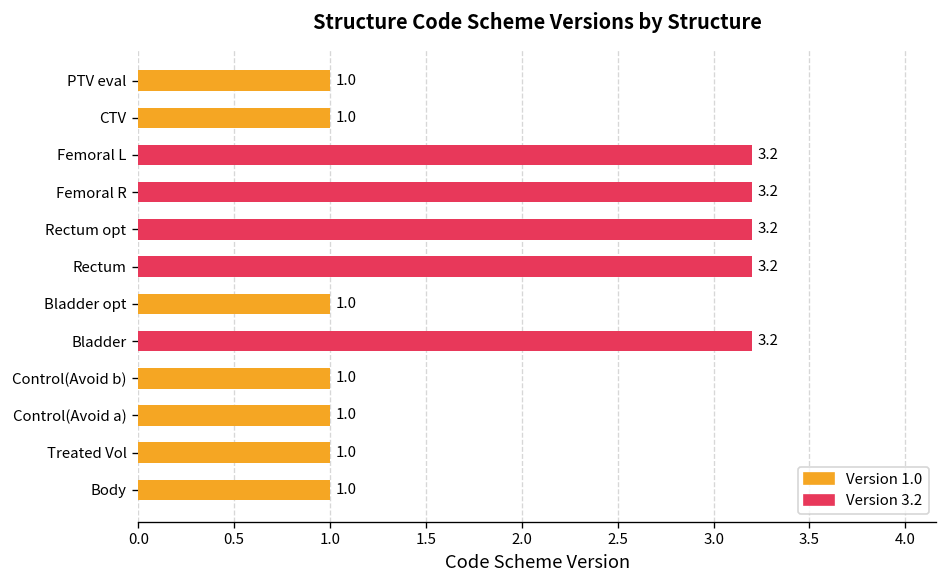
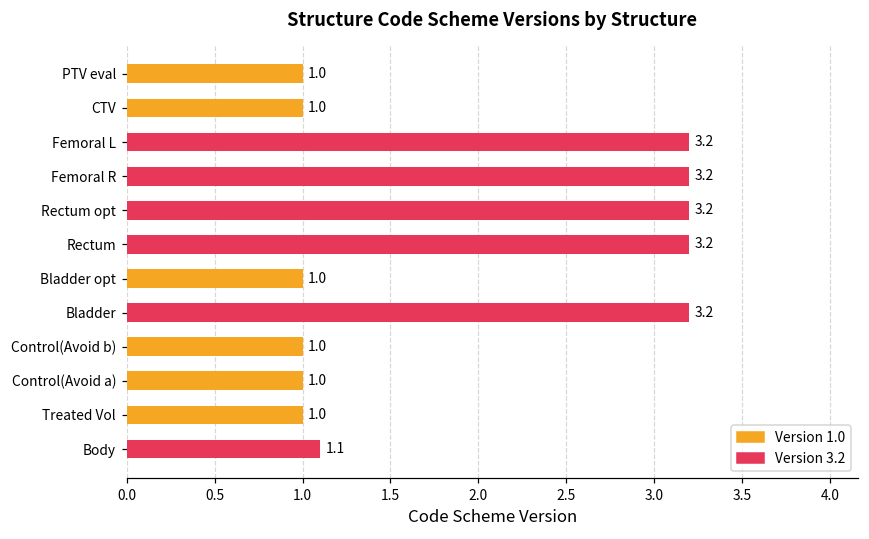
Body: 1.0 -> 1.1
